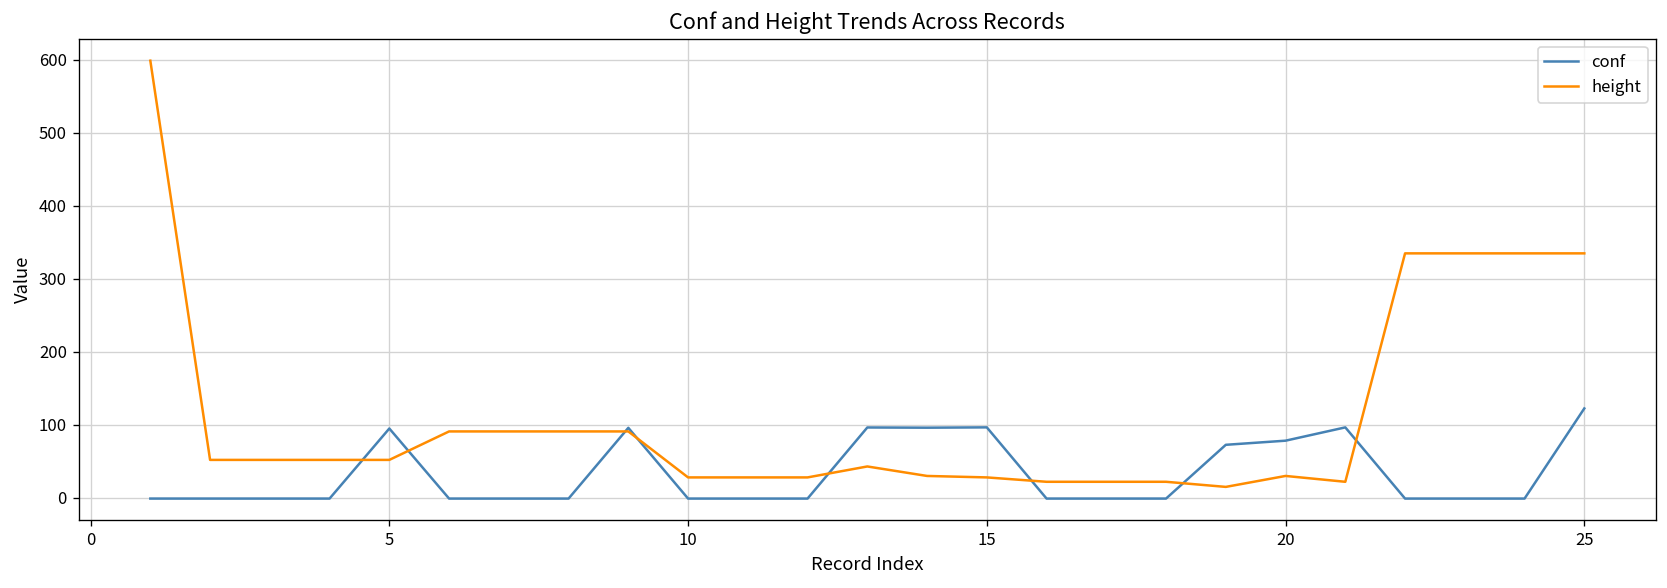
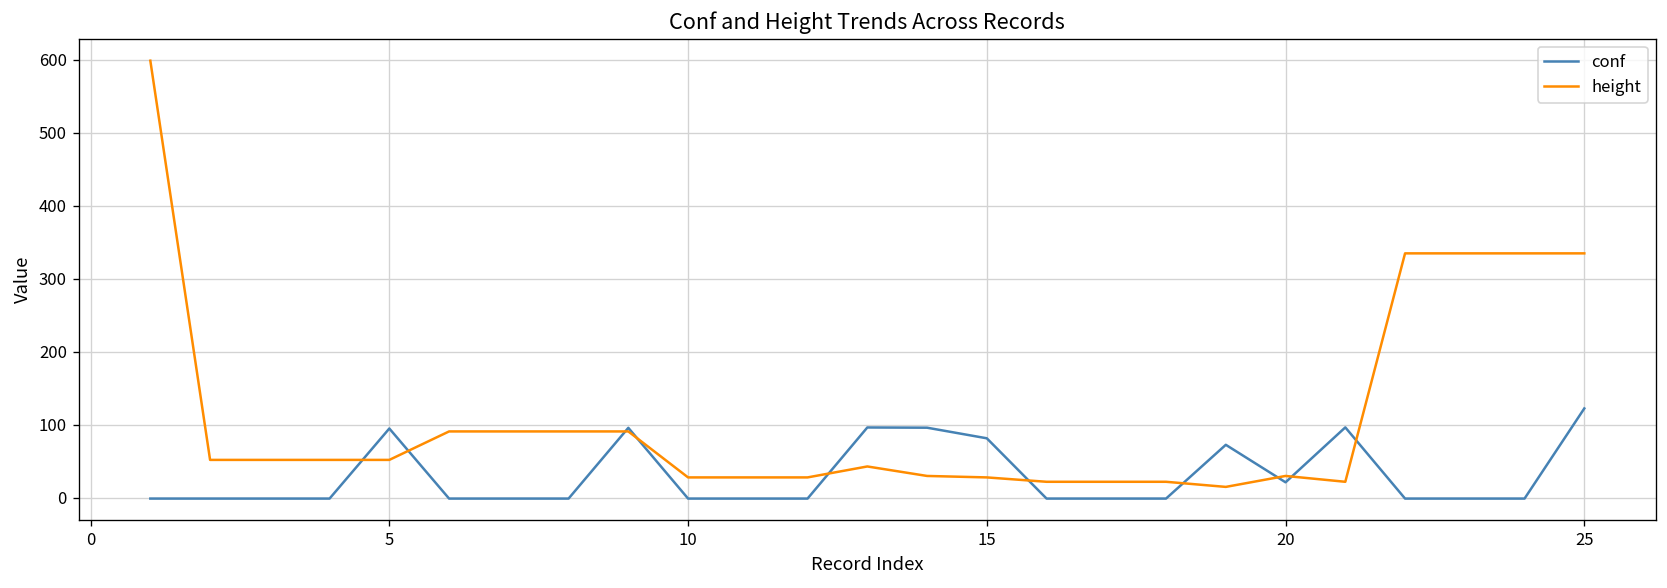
conf, 15: 100 -> 80
conf, 20: 80 -> 20
